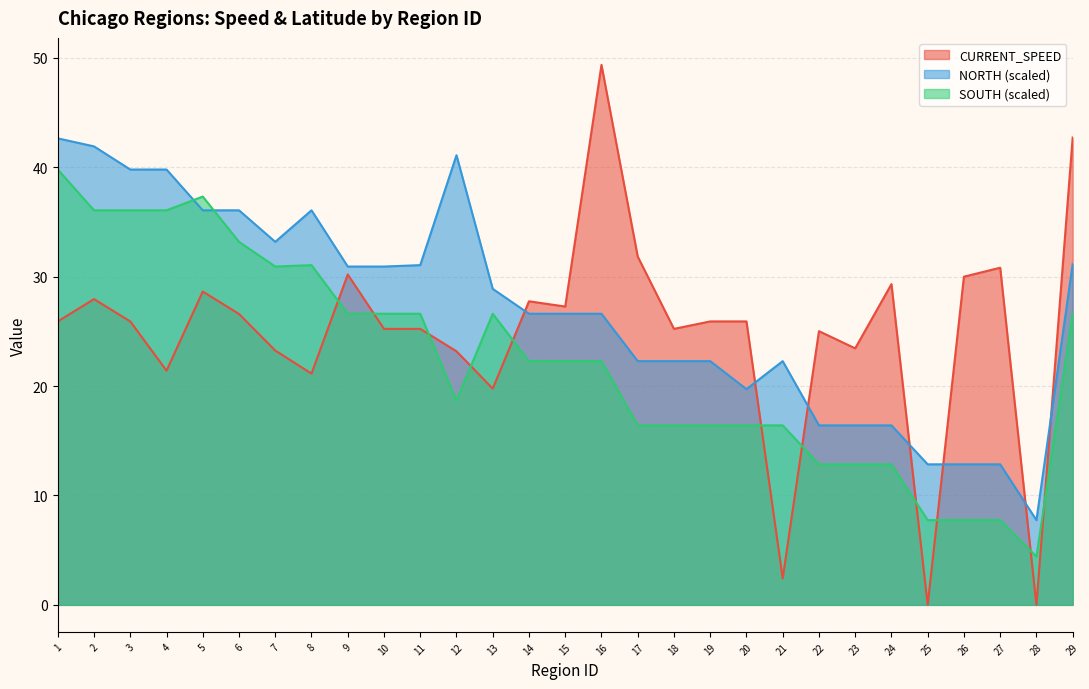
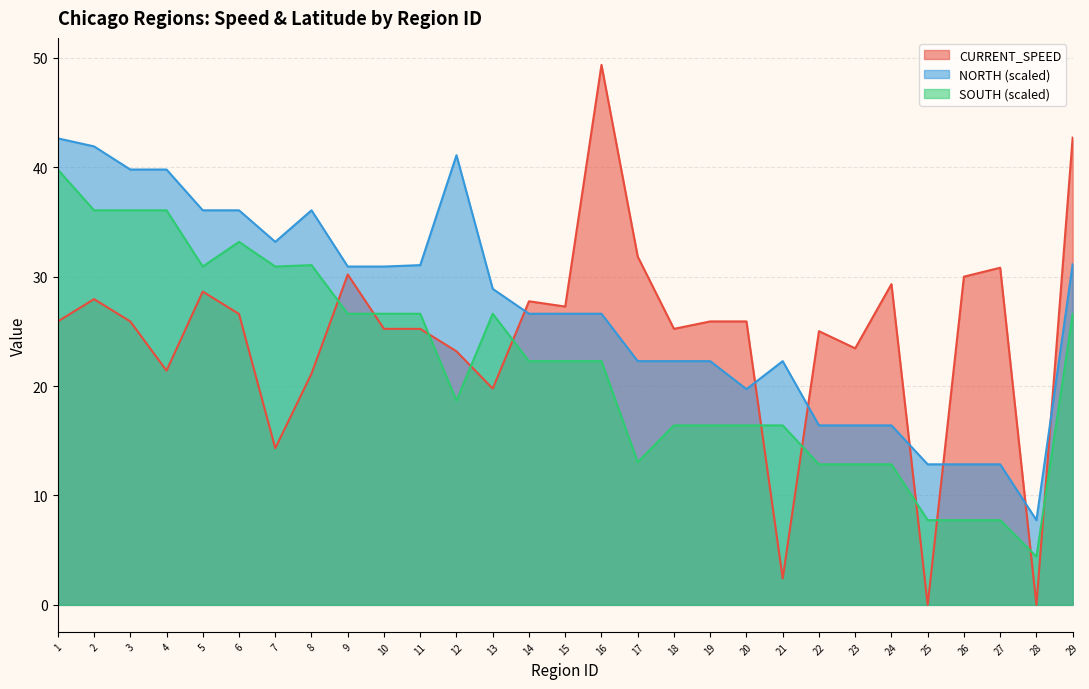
SOUTH (scaled), 5: 37.3 -> 30.9
CURRENT_SPEED, 7: 23.3 -> 14.3
SOUTH (scaled), 17: 16.4 -> 13.0
